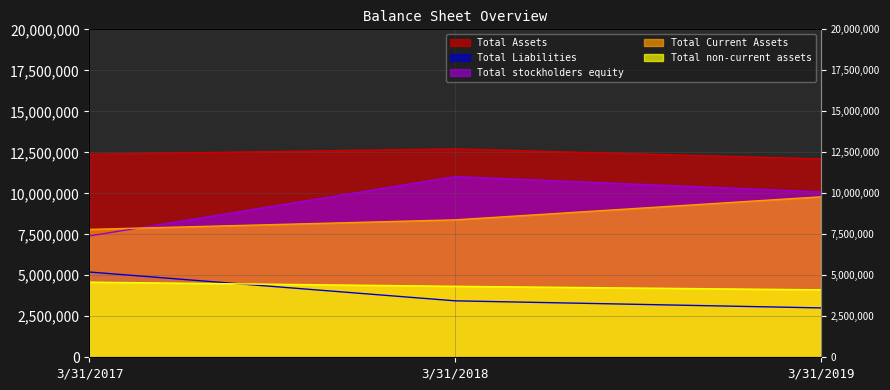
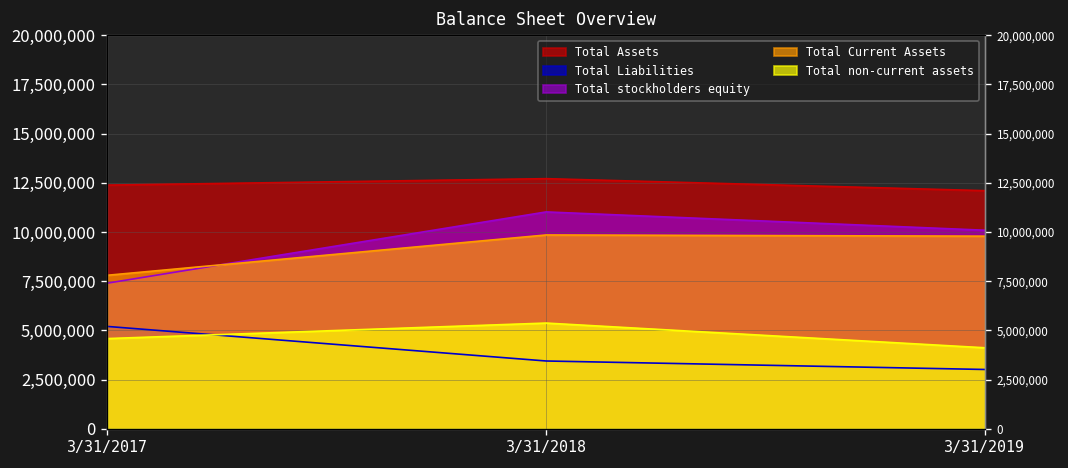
Total Current Assets, 3/31/2018: 8,400,000 -> 9,800,000
Total non-current assets, 3/31/2018: 4,300,000 -> 5,400,000
